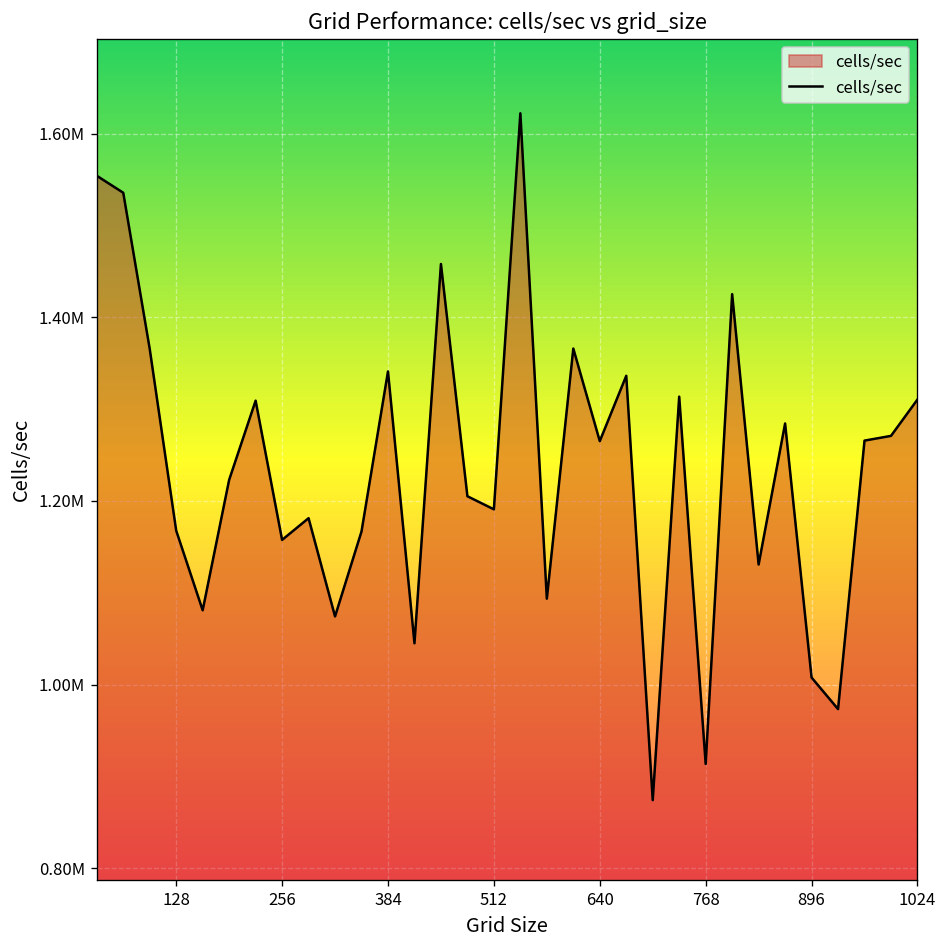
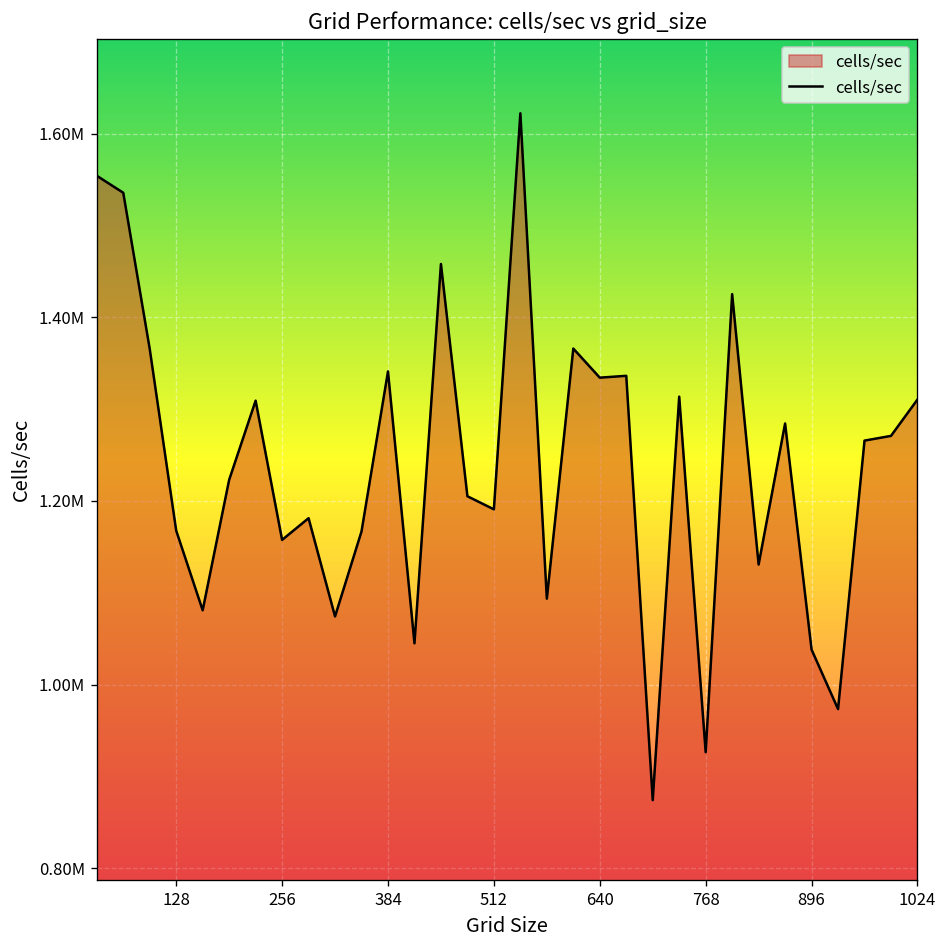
640: 1270000 -> 1330000
768: 910000 -> 930000
896: 1010000 -> 1040000
